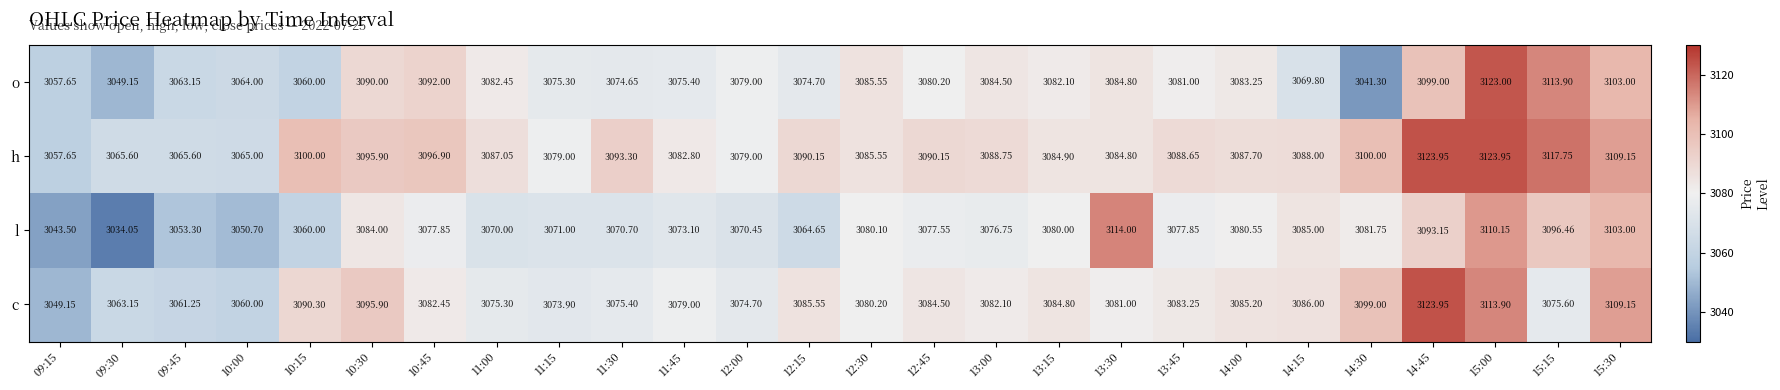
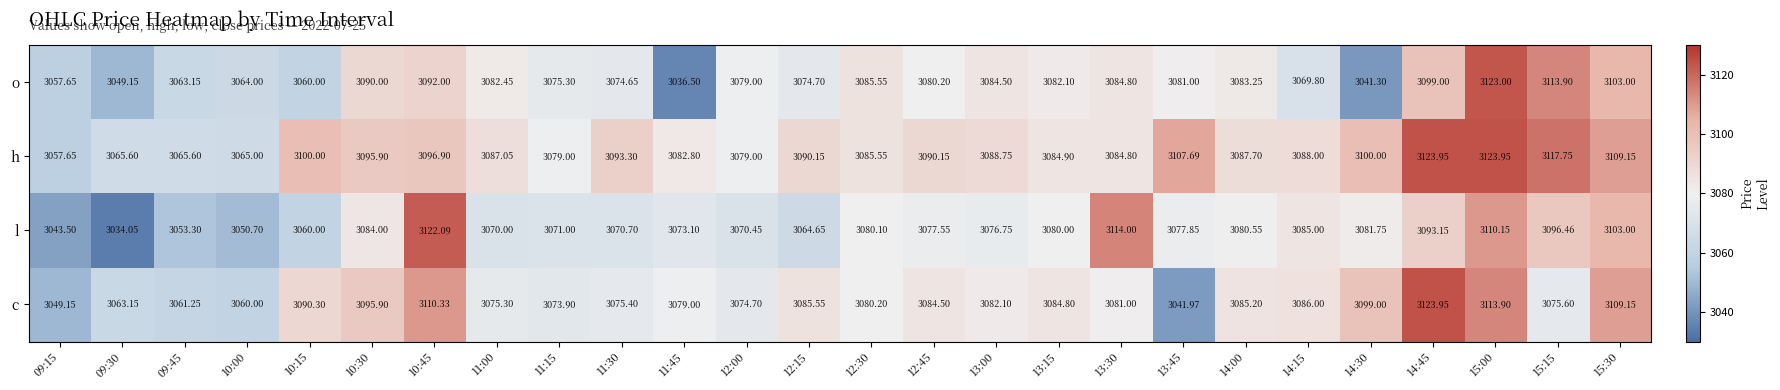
o, 11:45: 3075.40 -> 3036.50
h, 13:45: 3088.65 -> 3107.69
l, 10:45: 3077.85 -> 3122.09
c, 10:45: 3082.45 -> 3110.33
c, 13:45: 3083.25 -> 3041.97
